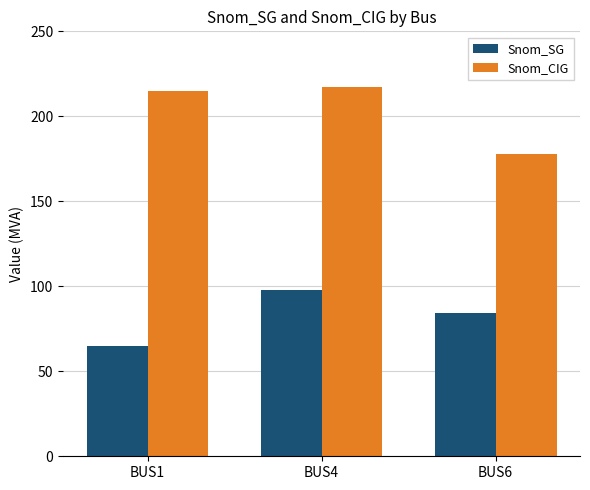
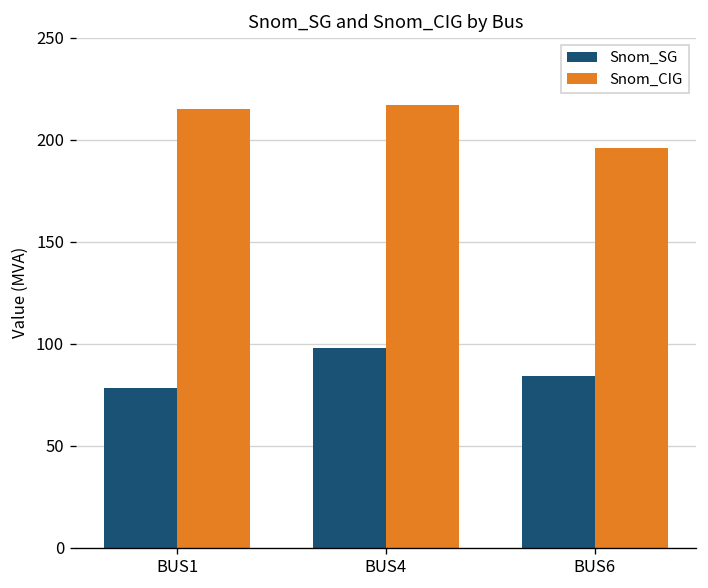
Snom_SG, BUS1: 65 -> 78
Snom_CIG, BUS6: 178 -> 196
